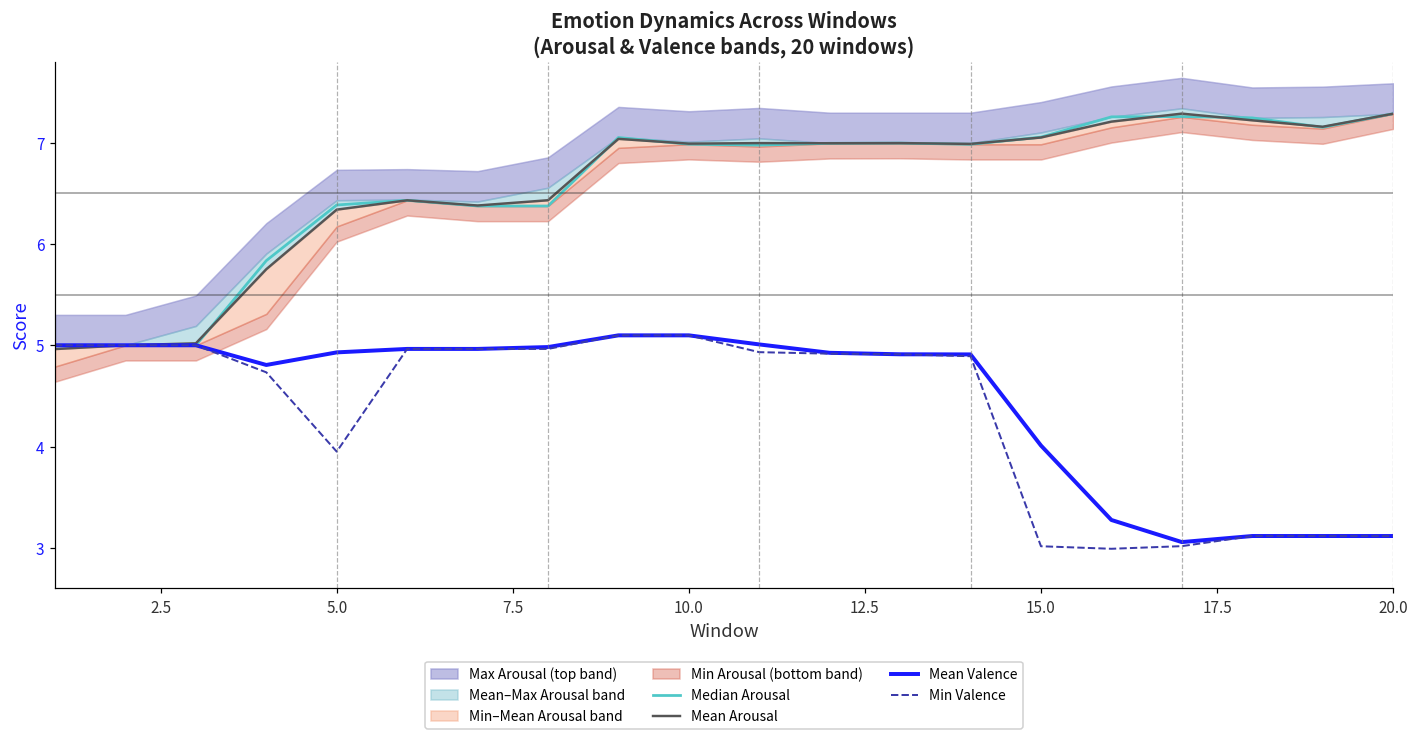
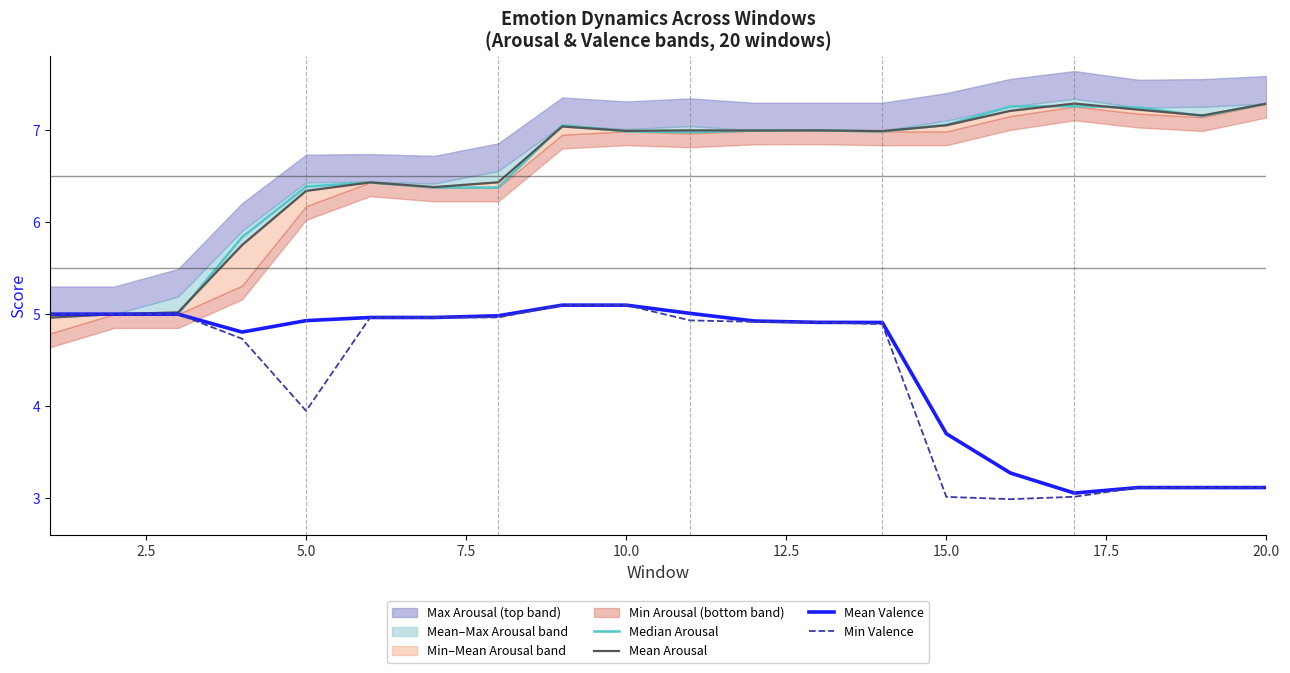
Mean Valence, 15.0: 4.0 -> 3.7
